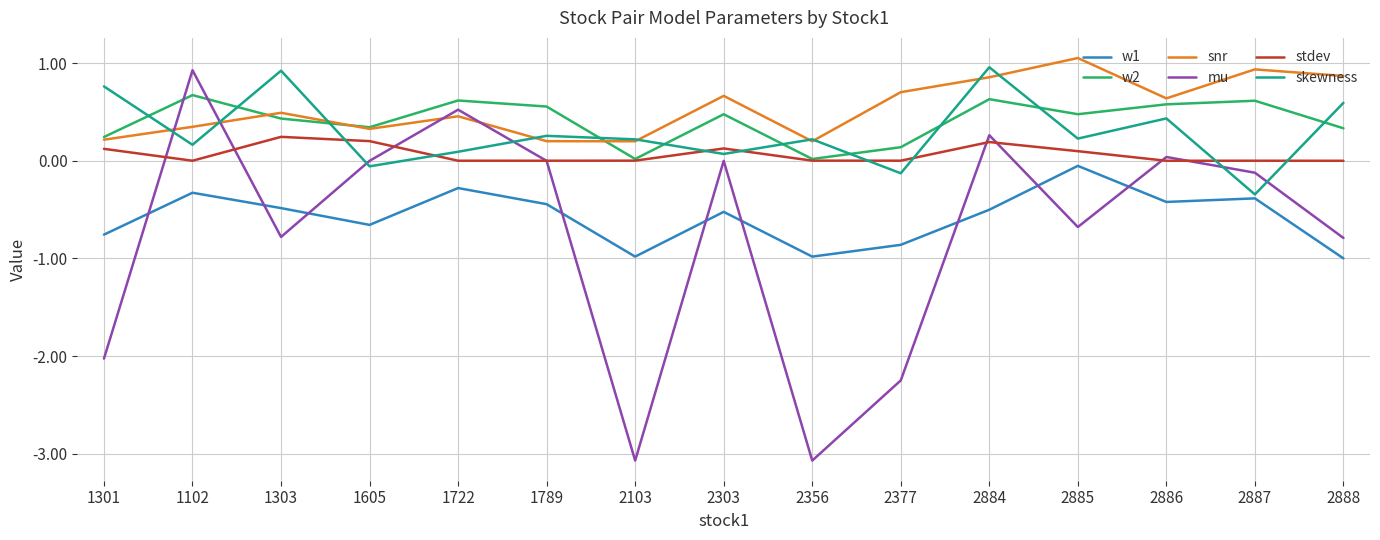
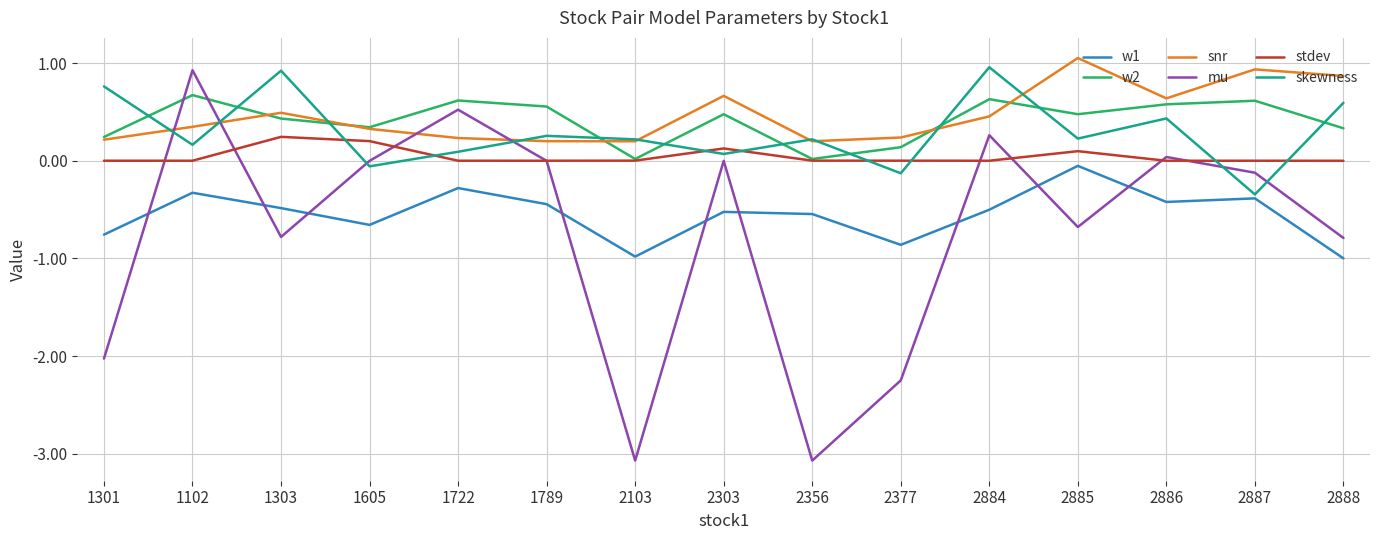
stdev, 1301: 0.1 -> 0.0
snr, 1722: 0.5 -> 0.2
w1, 2356: -1.0 -> -0.5
snr, 2377: 0.7 -> 0.2
snr, 2884: 0.9 -> 0.5
stdev, 2884: 0.2 -> 0.0
